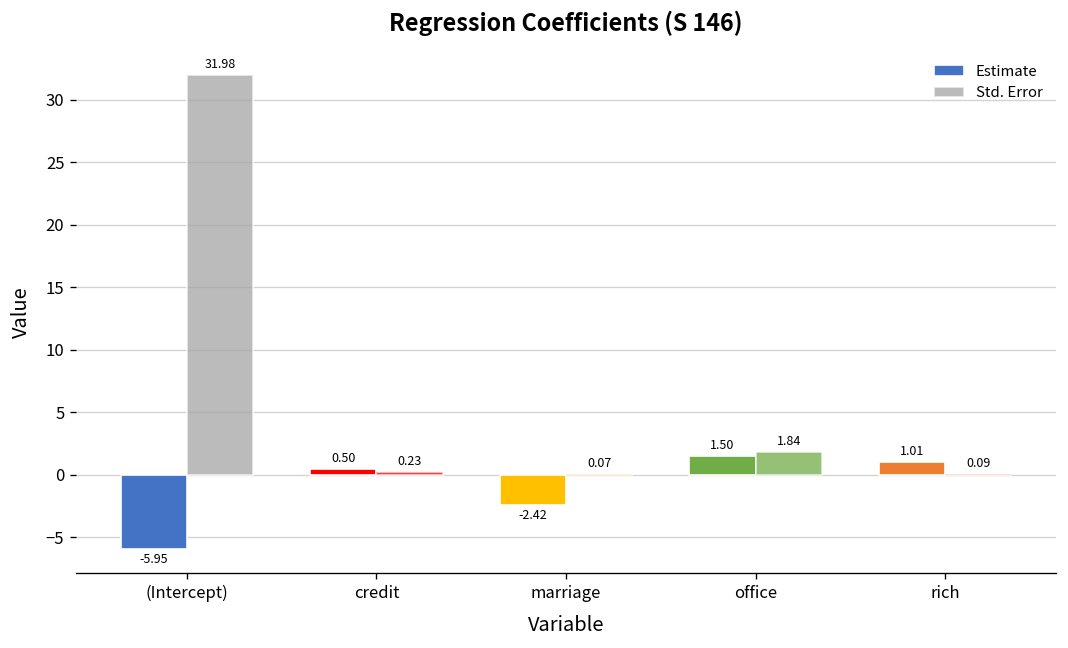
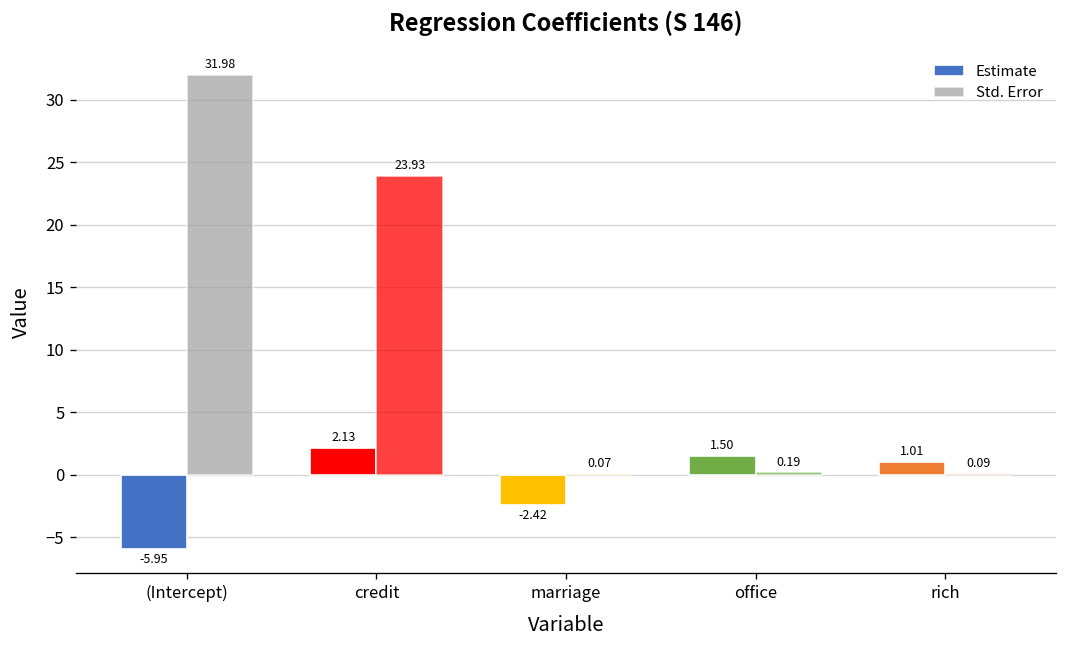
Estimate, credit: 0.50 -> 2.13
Std. Error, credit: 0.23 -> 23.93
Std. Error, office: 1.84 -> 0.19
